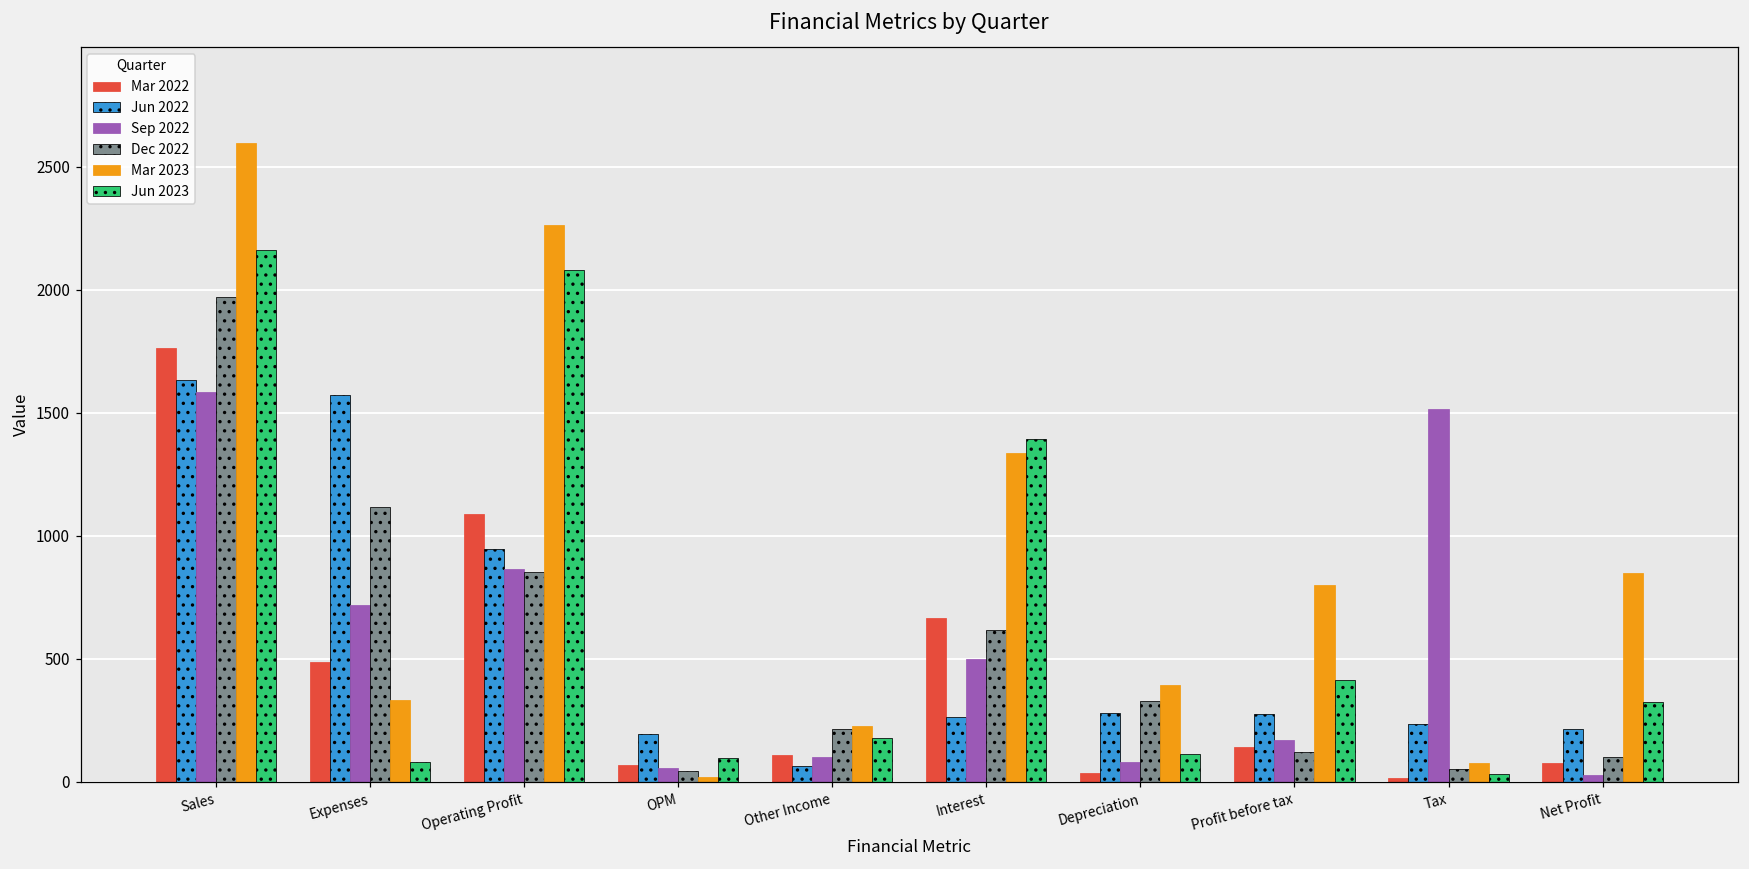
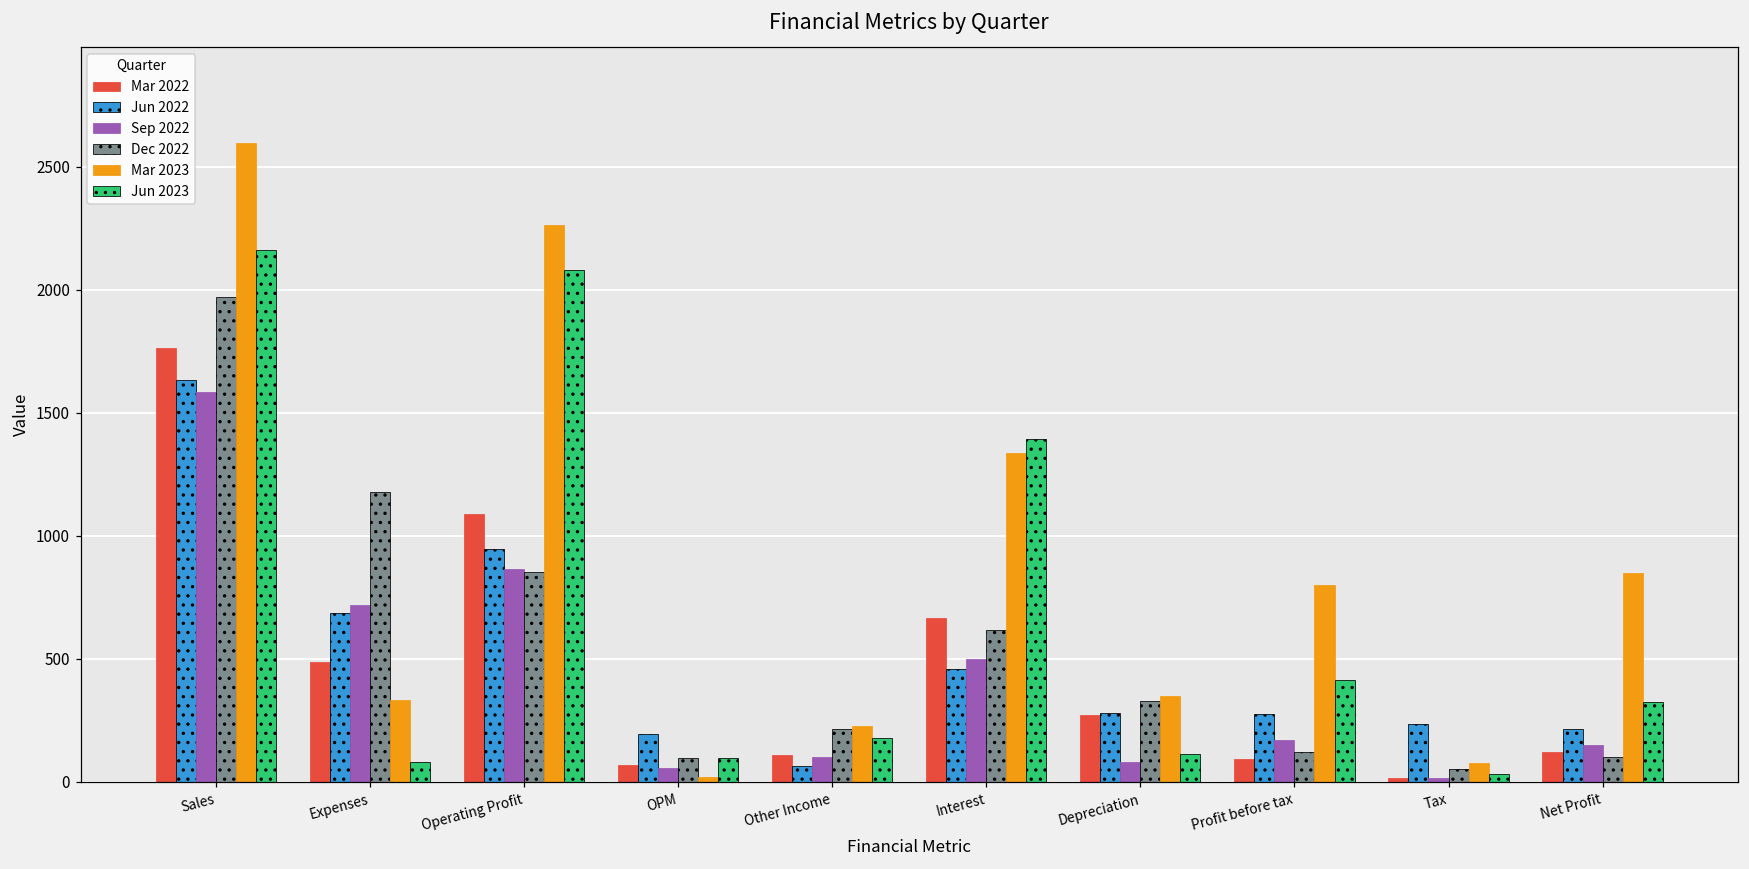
Jun 2022, Expenses: 1570 -> 690
Dec 2022, Expenses: 1120 -> 1180
Dec 2022, OPM: 40 -> 100
Jun 2022, Interest: 260 -> 460
Mar 2022, Depreciation: 30 -> 270
Mar 2023, Depreciation: 390 -> 350
Mar 2022, Profit before tax: 140 -> 90
Sep 2022, Tax: 1520 -> 10
Mar 2022, Net Profit: 80 -> 120
Sep 2022, Net Profit: 30 -> 150
